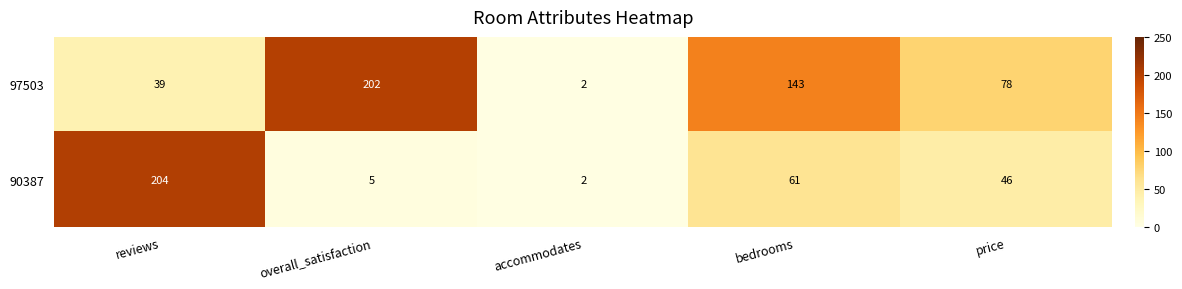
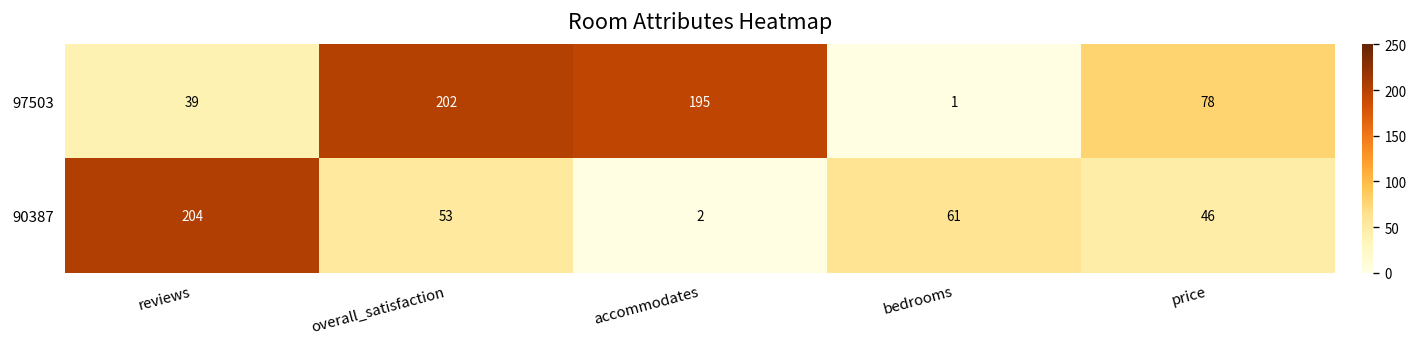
97503, accommodates: 2 -> 195
97503, bedrooms: 143 -> 1
90387, overall_satisfaction: 5 -> 53
